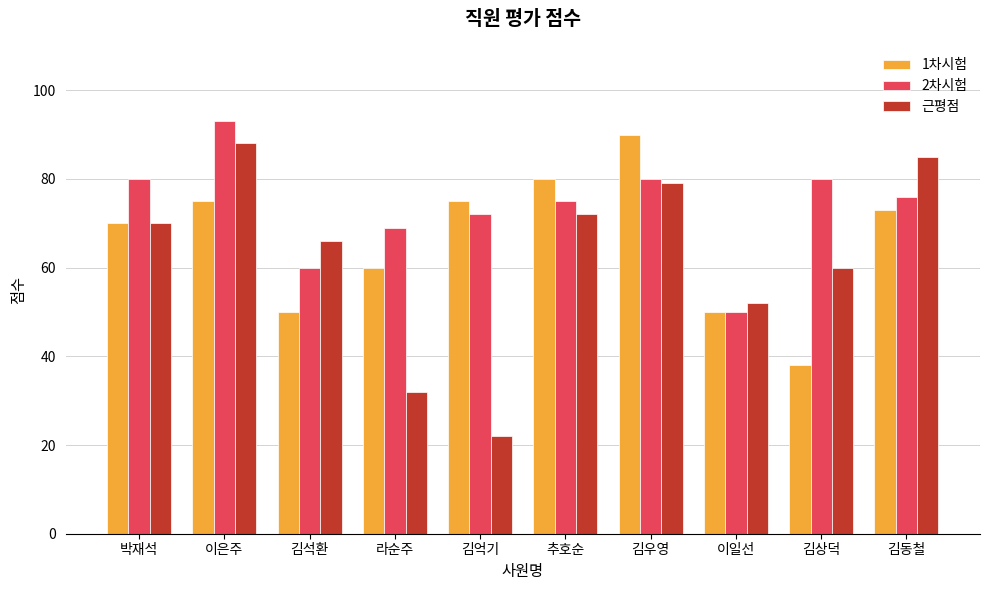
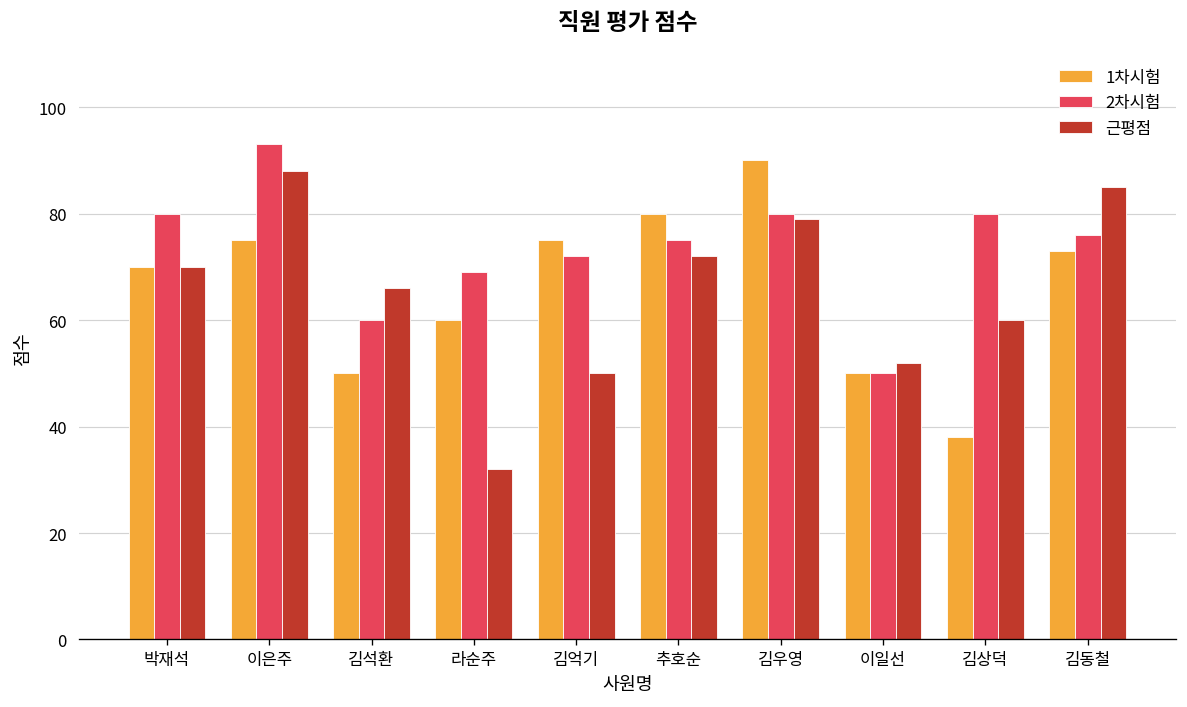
근평점, 김억기: 22 -> 50
